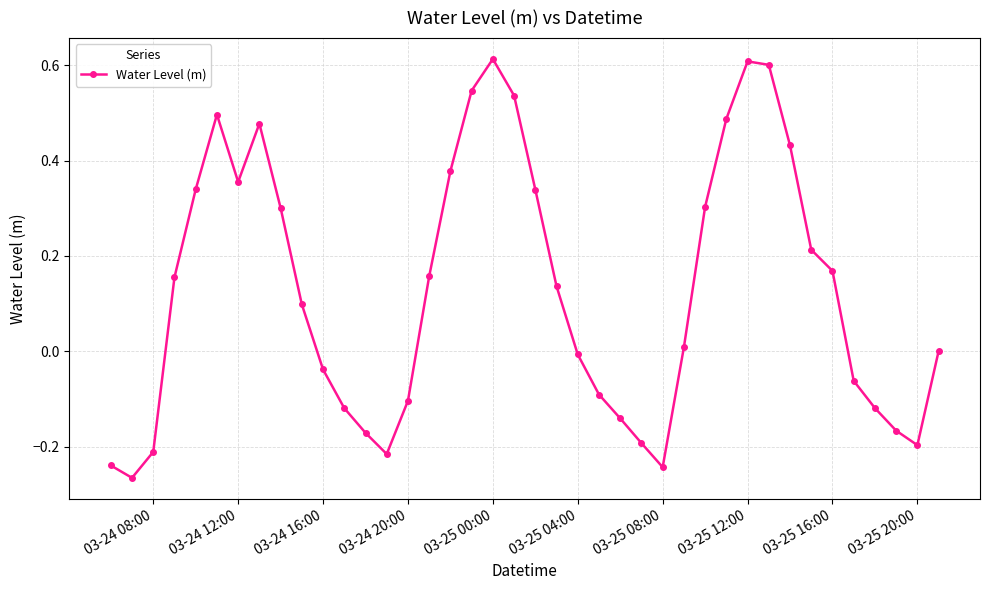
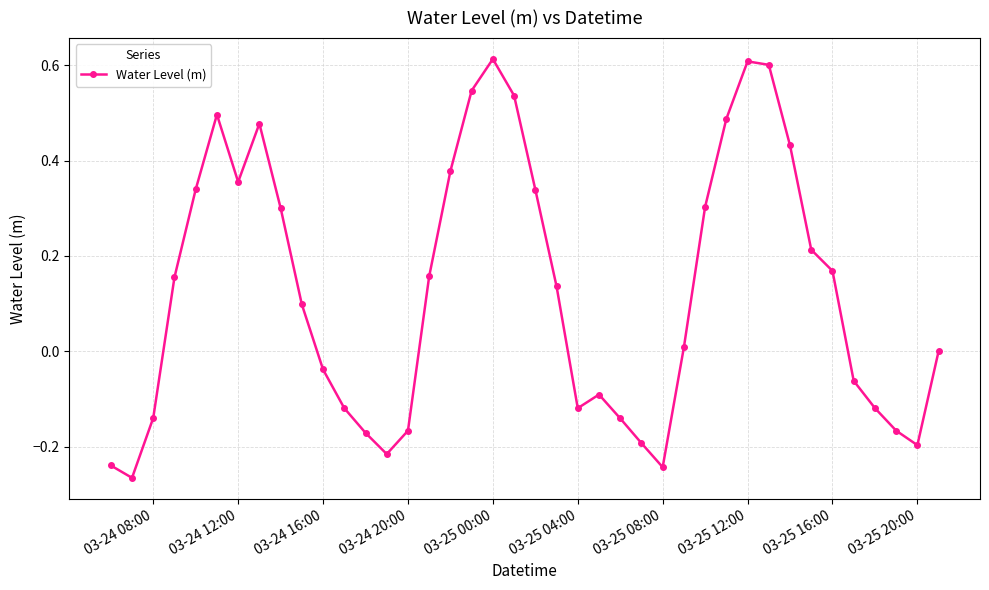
03-24 08:00: -0.21 -> -0.14
03-24 20:00: -0.10 -> -0.17
03-25 04:00: -0.01 -> -0.12
